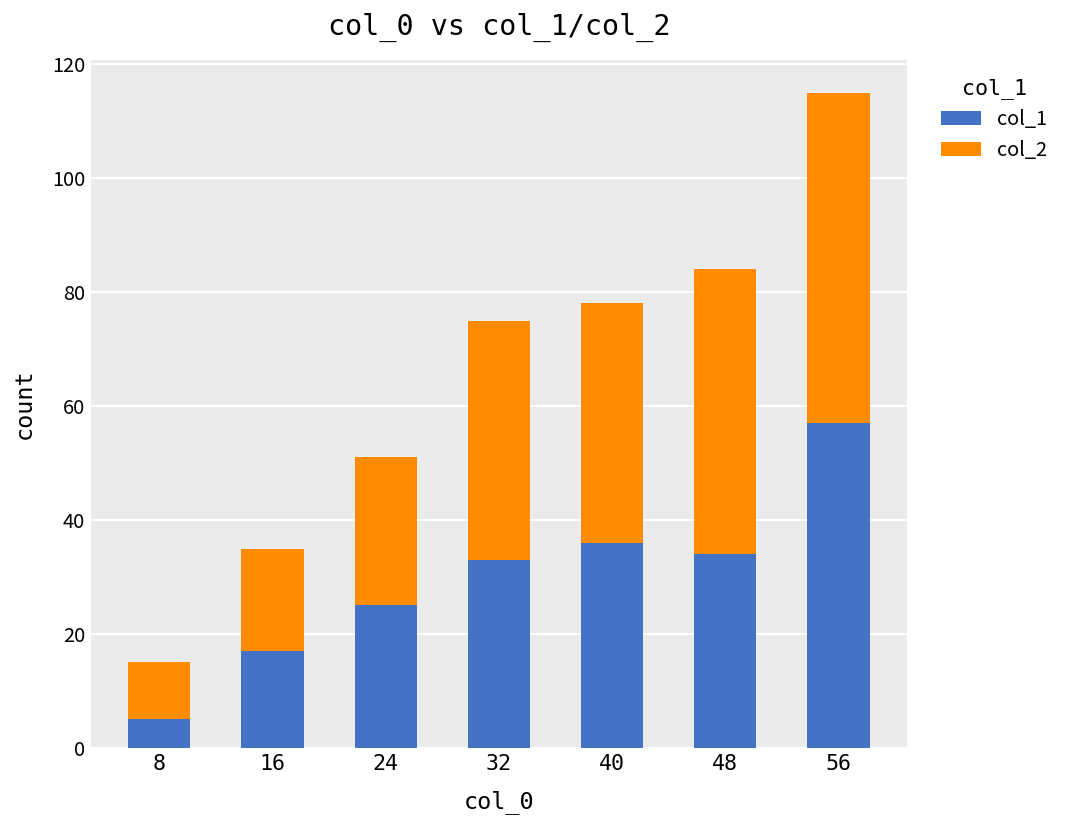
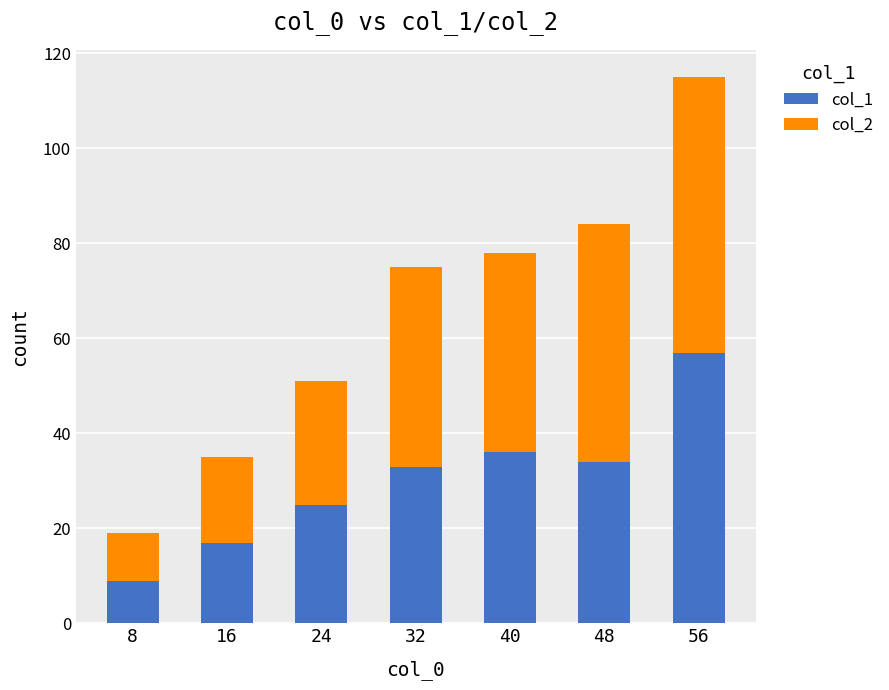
col_1, 8: 5 -> 9
